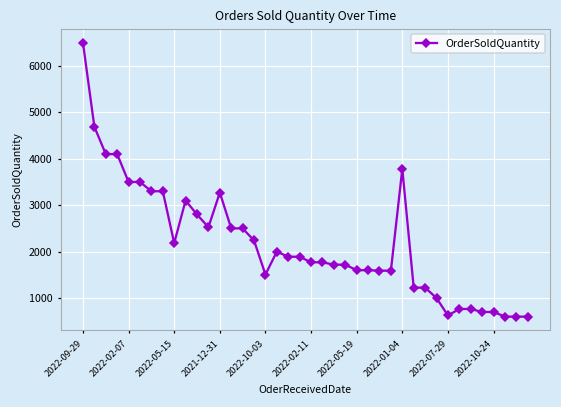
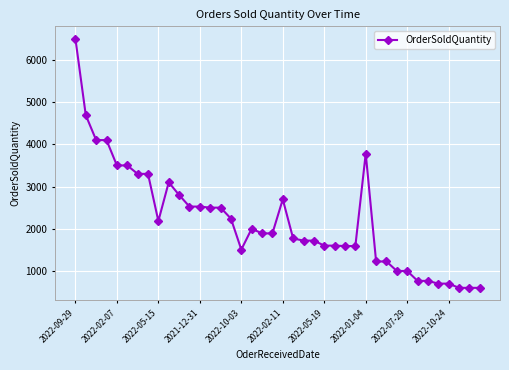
2021-12-31: 3300 -> 2500
2022-02-11: 1800 -> 2700
2022-07-29: 600 -> 1000
